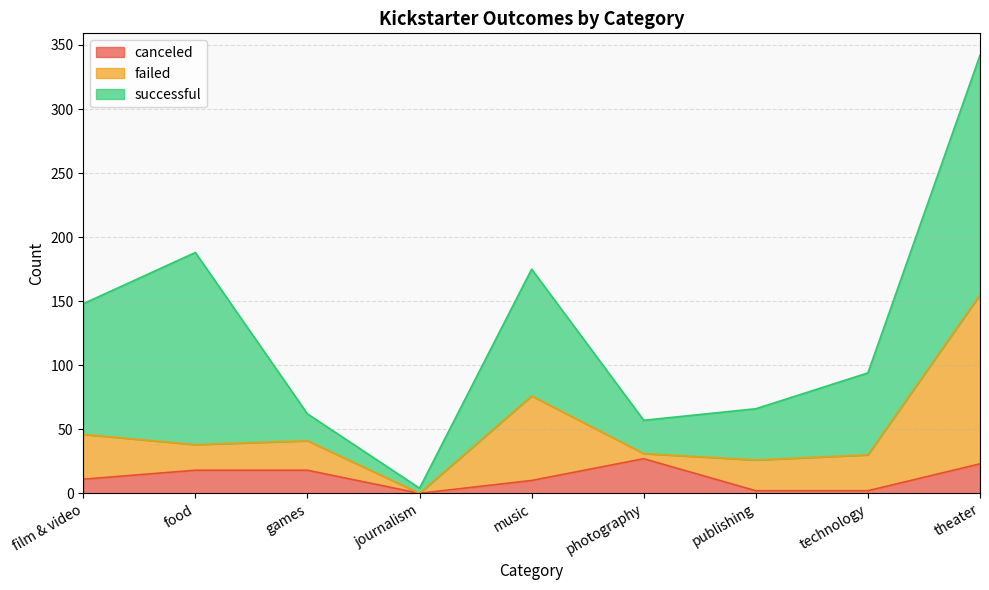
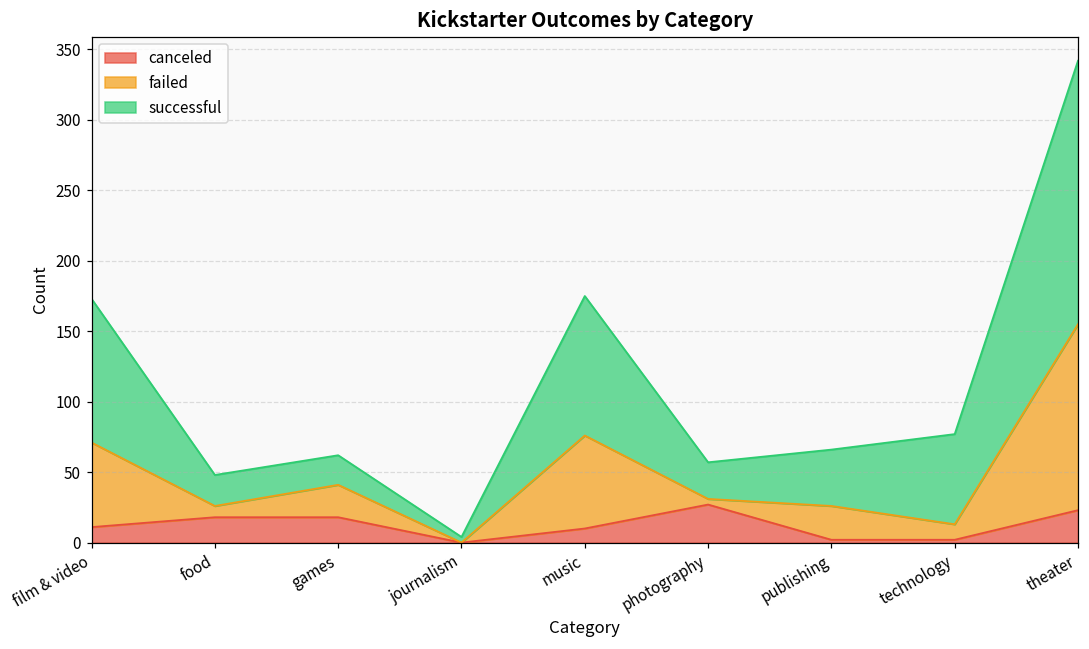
failed, film & video: 35 -> 60
failed, food: 20 -> 8
successful, food: 150 -> 22
failed, technology: 28 -> 11
